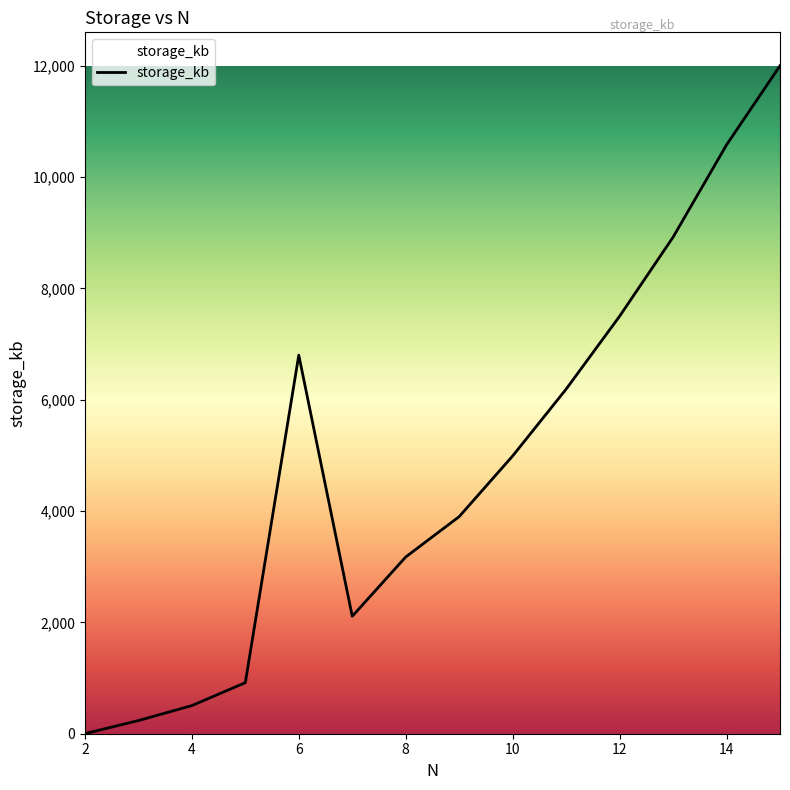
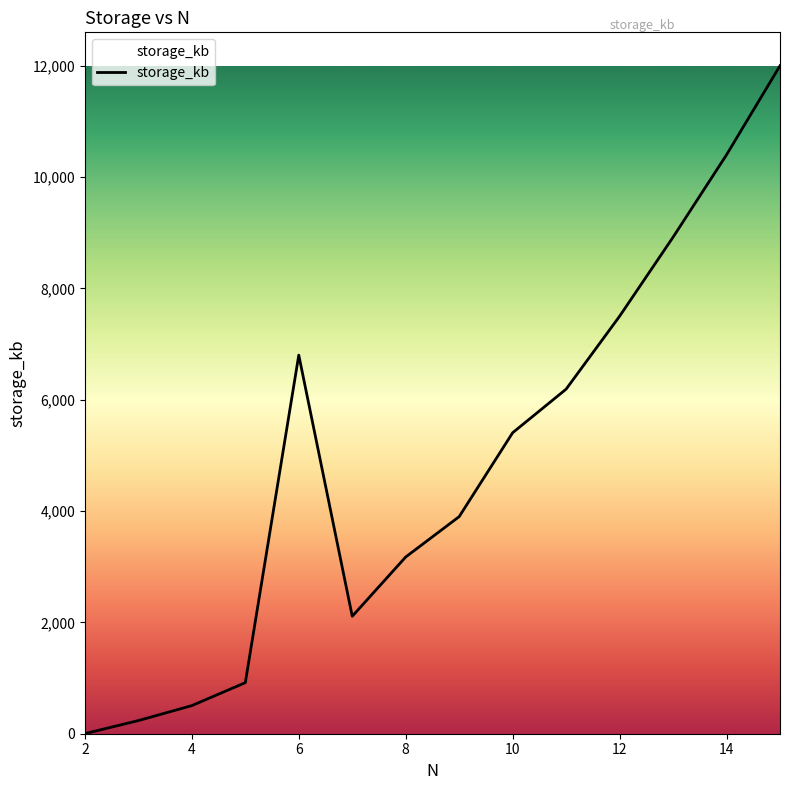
10: 5,000 -> 5,400
14: 10,600 -> 10,400
